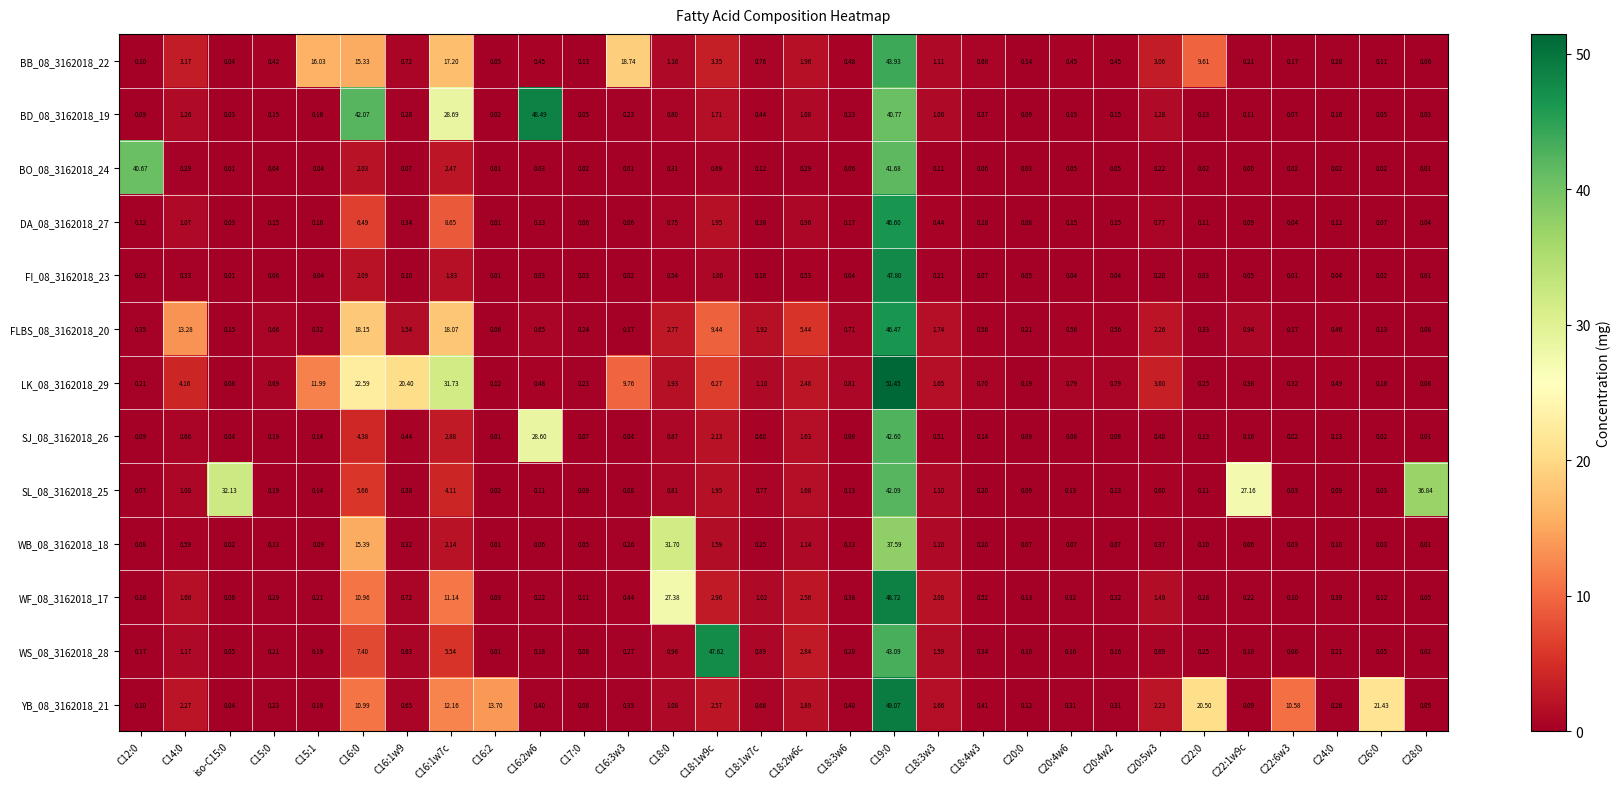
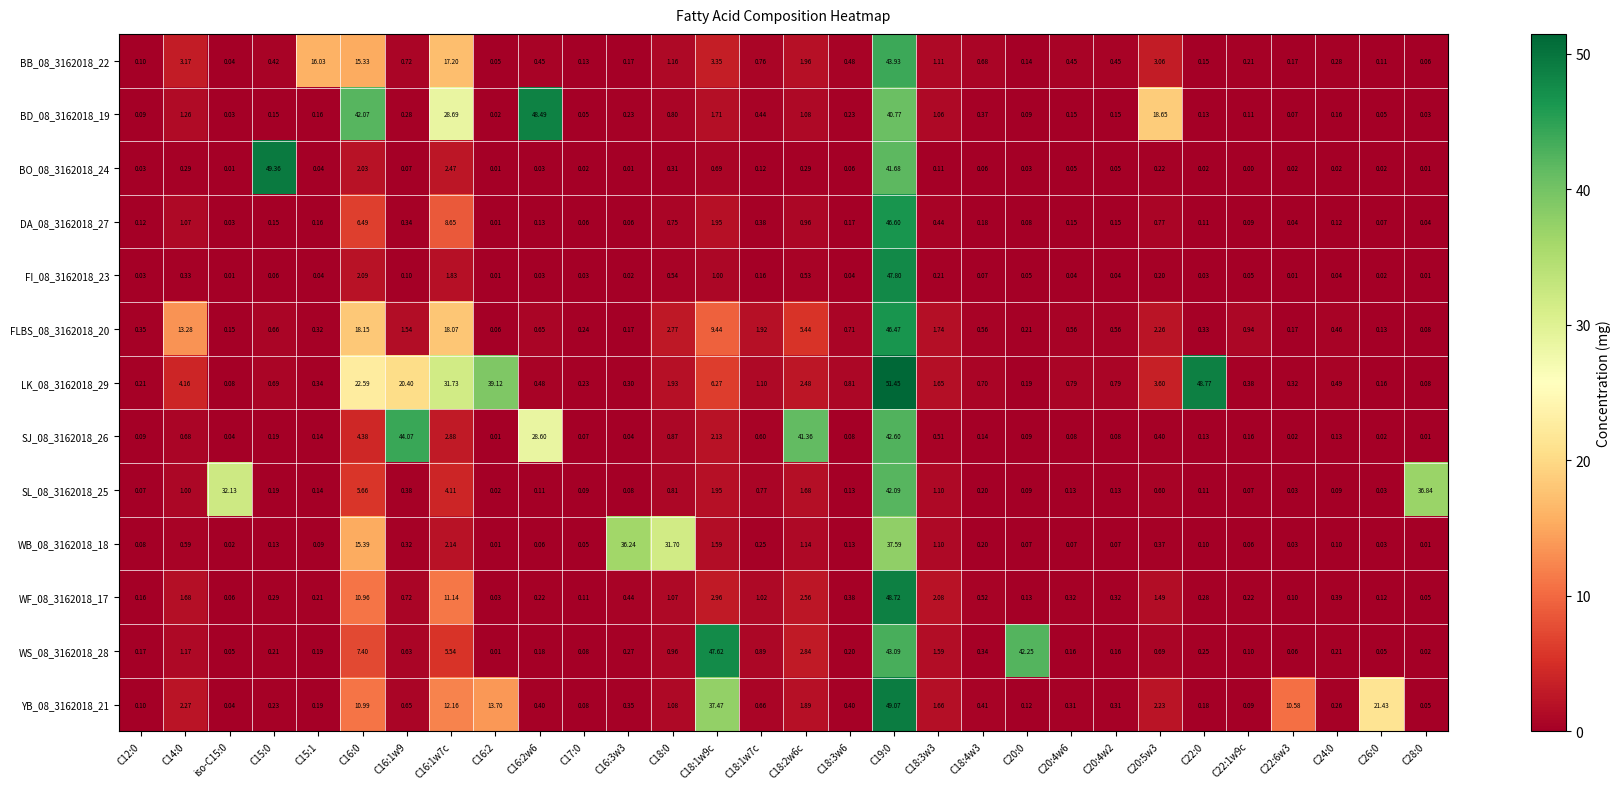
BB_08_3162018_22, C16:3w3: 18.74 -> 0.17
BB_08_3162018_22, C22:0: 9.61 -> 0.15
BD_08_3162018_19, C20:5w3: 1.28 -> 18.65
BO_08_3162018_24, C12:0: 40.67 -> 0.03
BO_08_3162018_24, C15:0: 0.04 -> 49.36
LK_08_3162018_29, C15:1: 11.99 -> 0.34
LK_08_3162018_29, C16:2: 0.12 -> 39.12
LK_08_3162018_29, C16:3w3: 9.76 -> 0.30
LK_08_3162018_29, C22:0: 0.25 -> 48.77
SJ_08_3162018_26, C16:1w9: 0.44 -> 44.07
SJ_08_3162018_26, C18:2w6c: 1.63 -> 41.36
SL_08_3162018_25, C22:1w9c: 27.16 -> 0.07
WB_08_3162018_18, C16:3w3: 0.26 -> 36.24
WF_08_3162018_17, C18:0: 27.38 -> 1.07
WS_08_3162018_28, C20:0: 0.10 -> 42.25
YB_08_3162018_21, C18:1w9c: 2.57 -> 37.47
YB_08_3162018_21, C22:0: 20.50 -> 0.18
